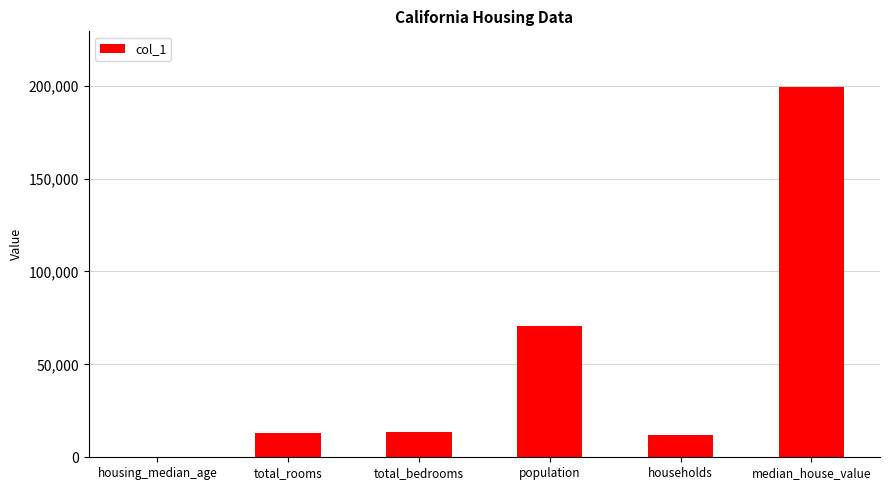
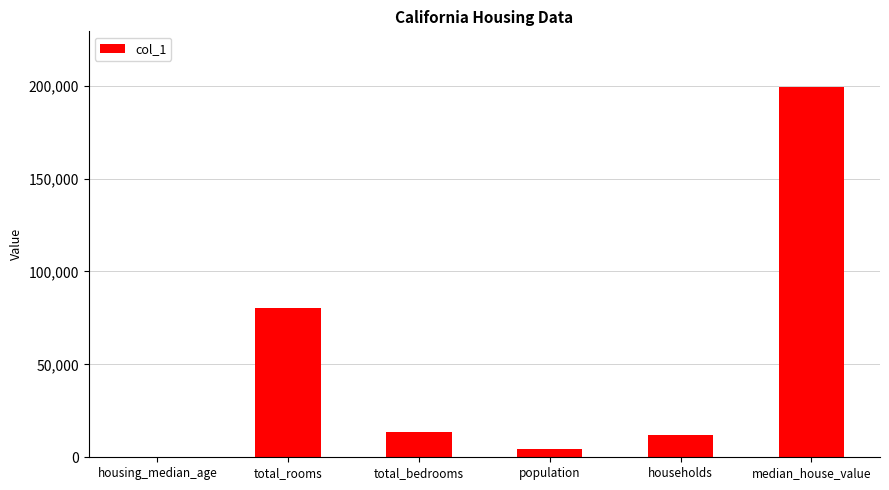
total_rooms: 13,000 -> 80,000
population: 71,000 -> 5,000
